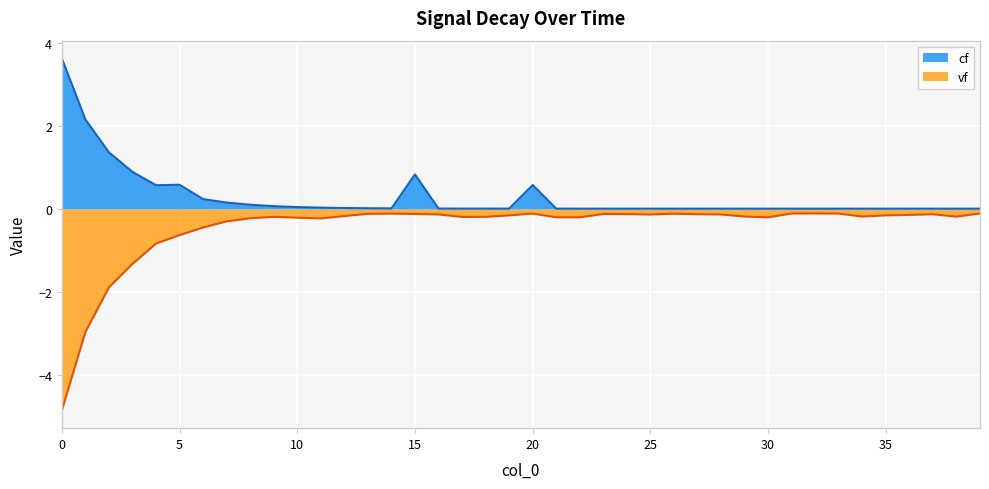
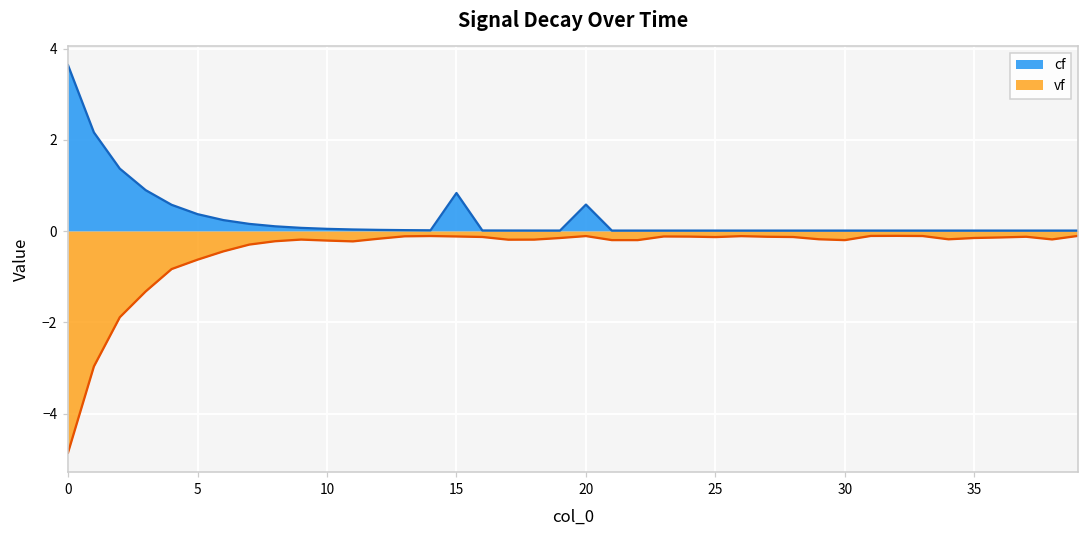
cf, 5: 0.6 -> 0.4
